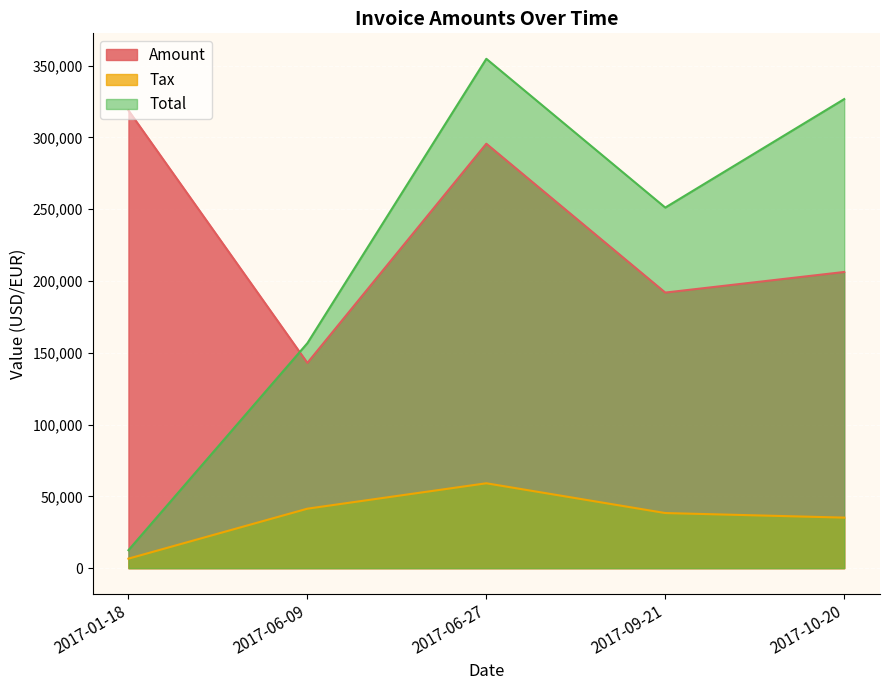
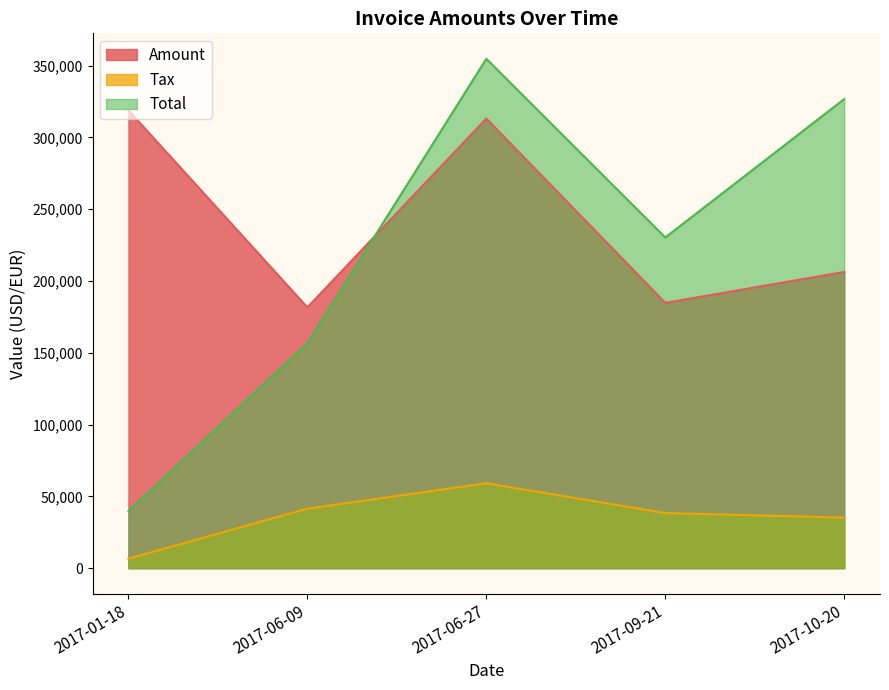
Total, 2017-01-18: 13,000 -> 40,000
Amount, 2017-06-09: 143,000 -> 182,000
Amount, 2017-06-27: 296,000 -> 313,000
Amount, 2017-09-21: 192,000 -> 185,000
Total, 2017-09-21: 251,000 -> 230,000
